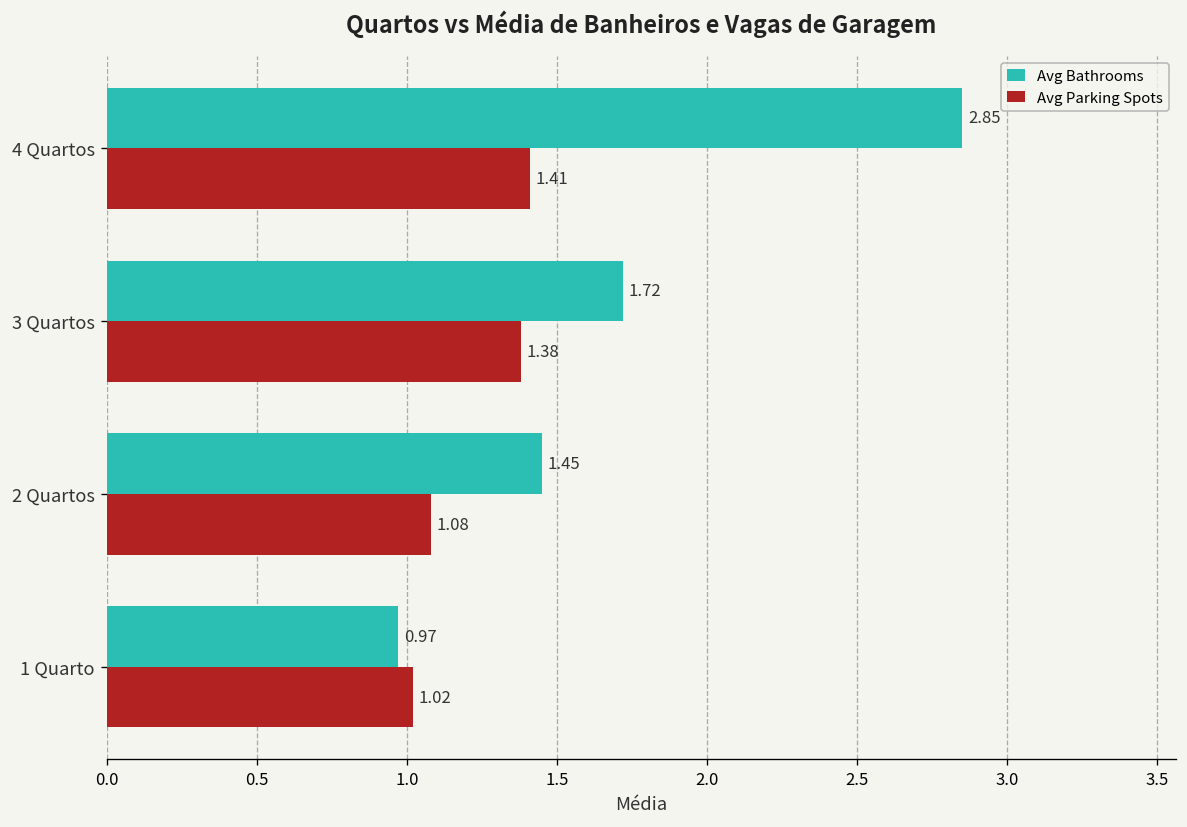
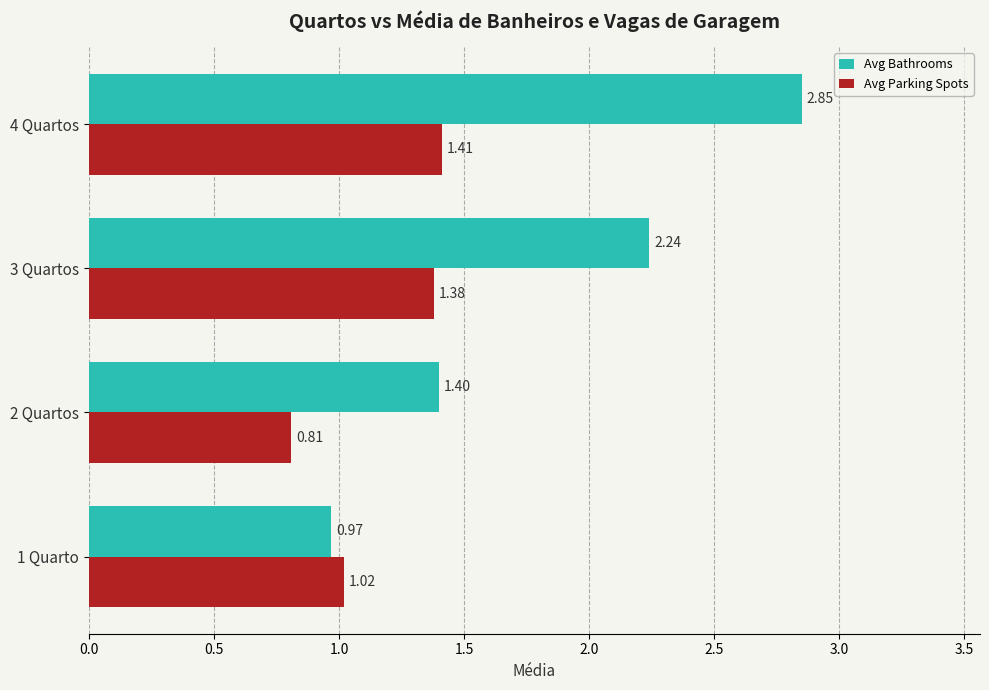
Avg Bathrooms, 3 Quartos: 1.72 -> 2.24
Avg Bathrooms, 2 Quartos: 1.45 -> 1.40
Avg Parking Spots, 2 Quartos: 1.08 -> 0.81
